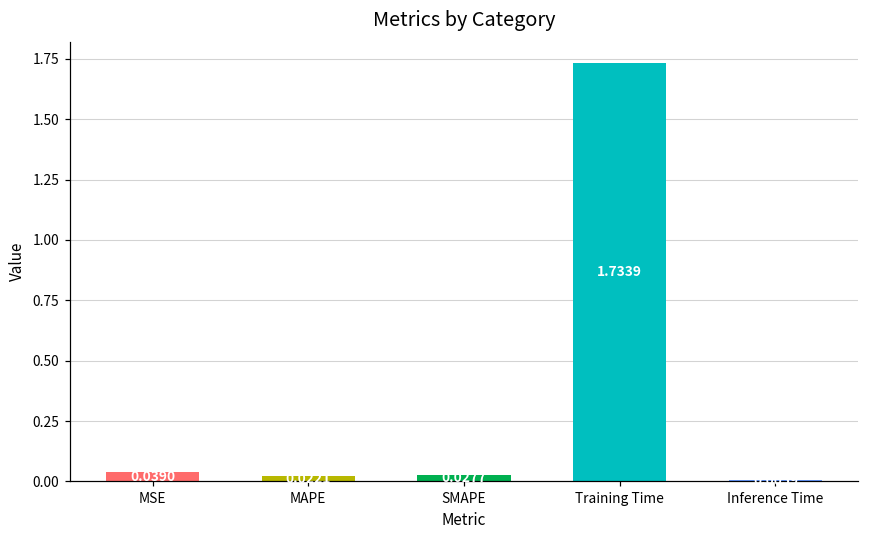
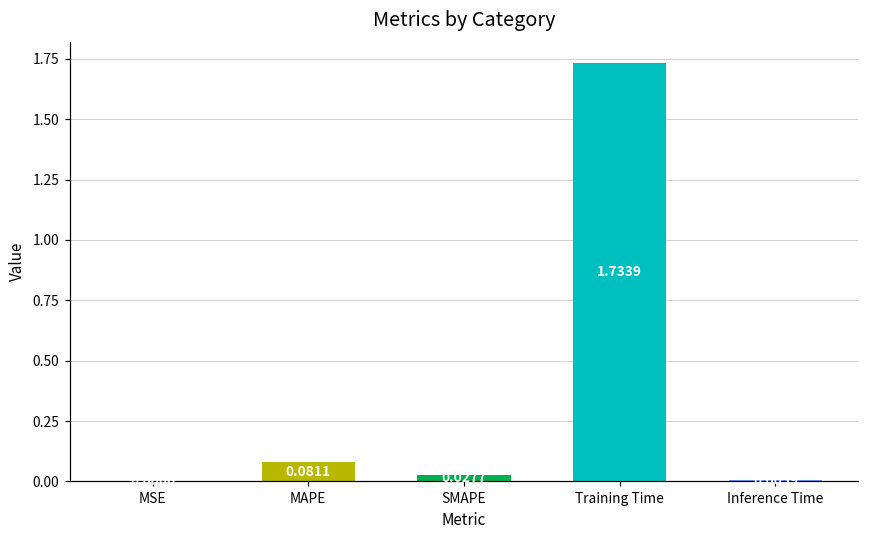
MSE: 0.04 -> 0.00
MAPE: 0.02 -> 0.08
